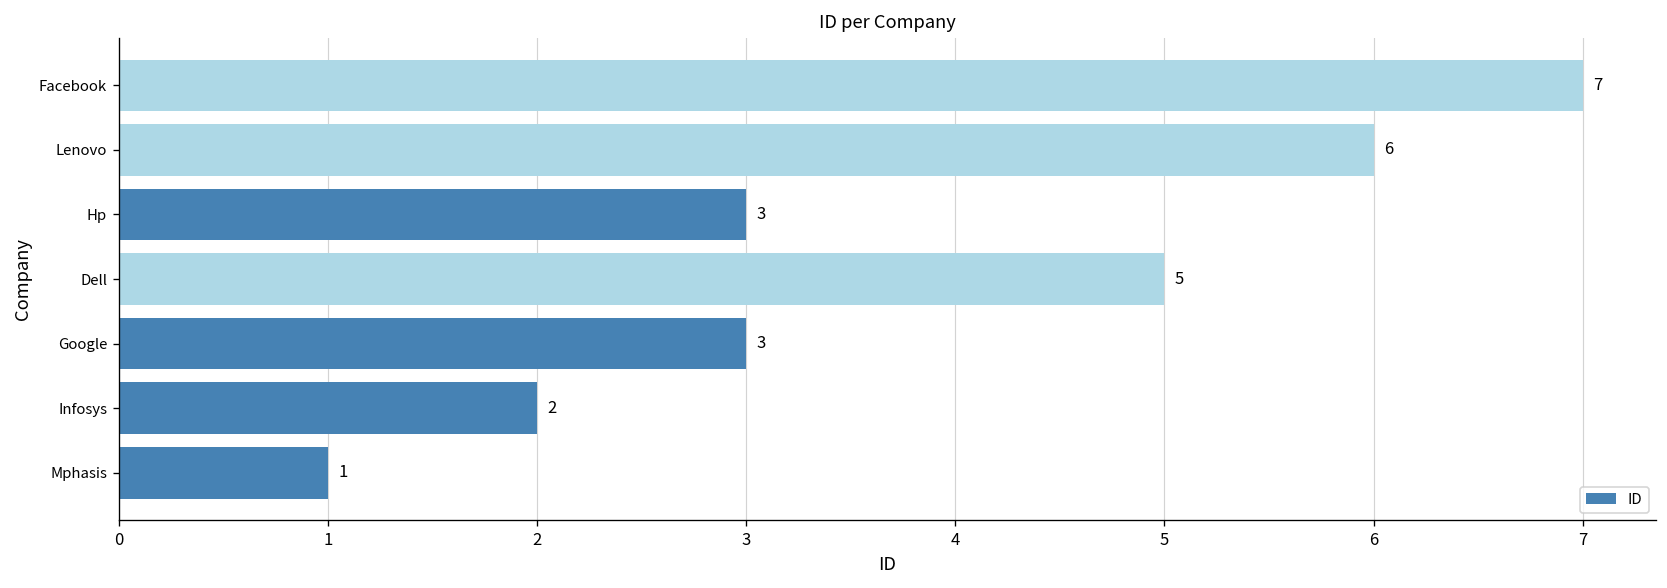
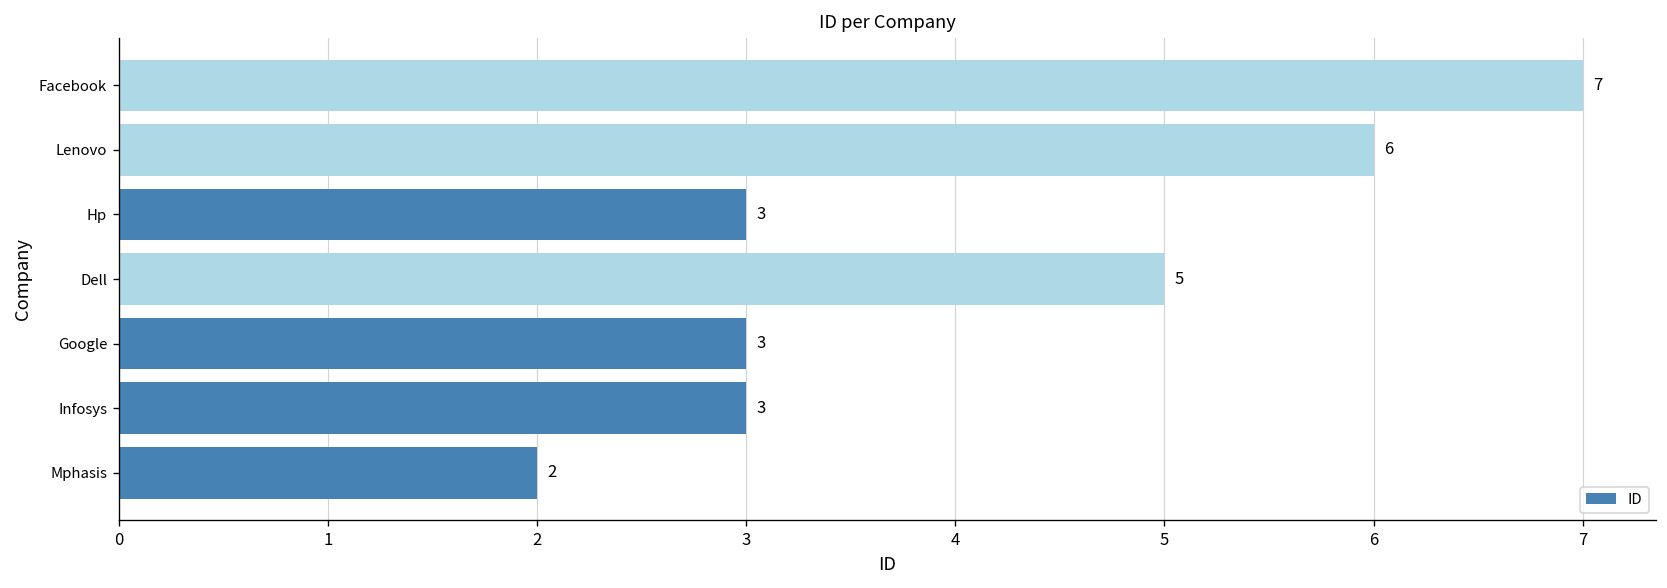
Infosys: 2 -> 3
Mphasis: 1 -> 2
